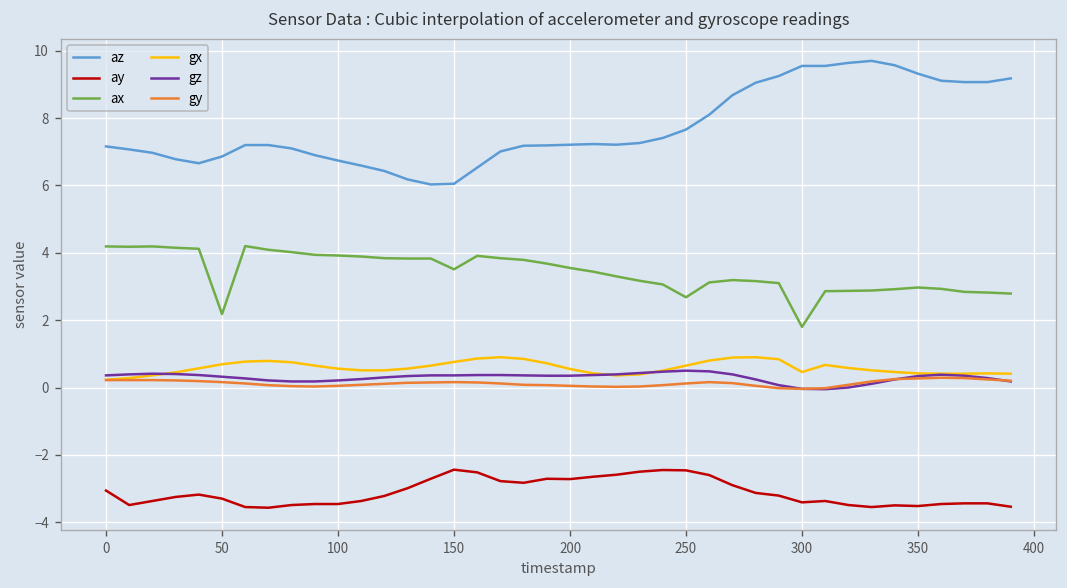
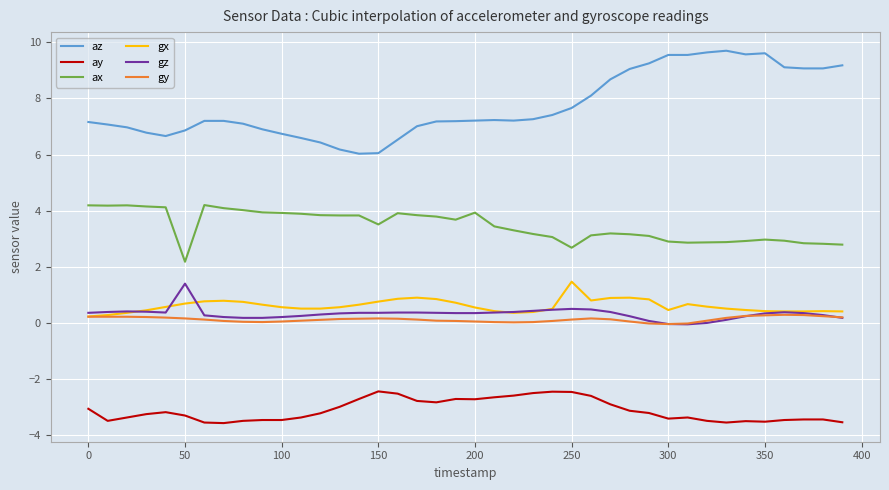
gz, 50: 0.3 -> 1.4
ax, 200: 3.6 -> 3.9
gx, 250: 0.7 -> 1.5
ax, 300: 1.8 -> 2.9
az, 350: 9.3 -> 9.6
